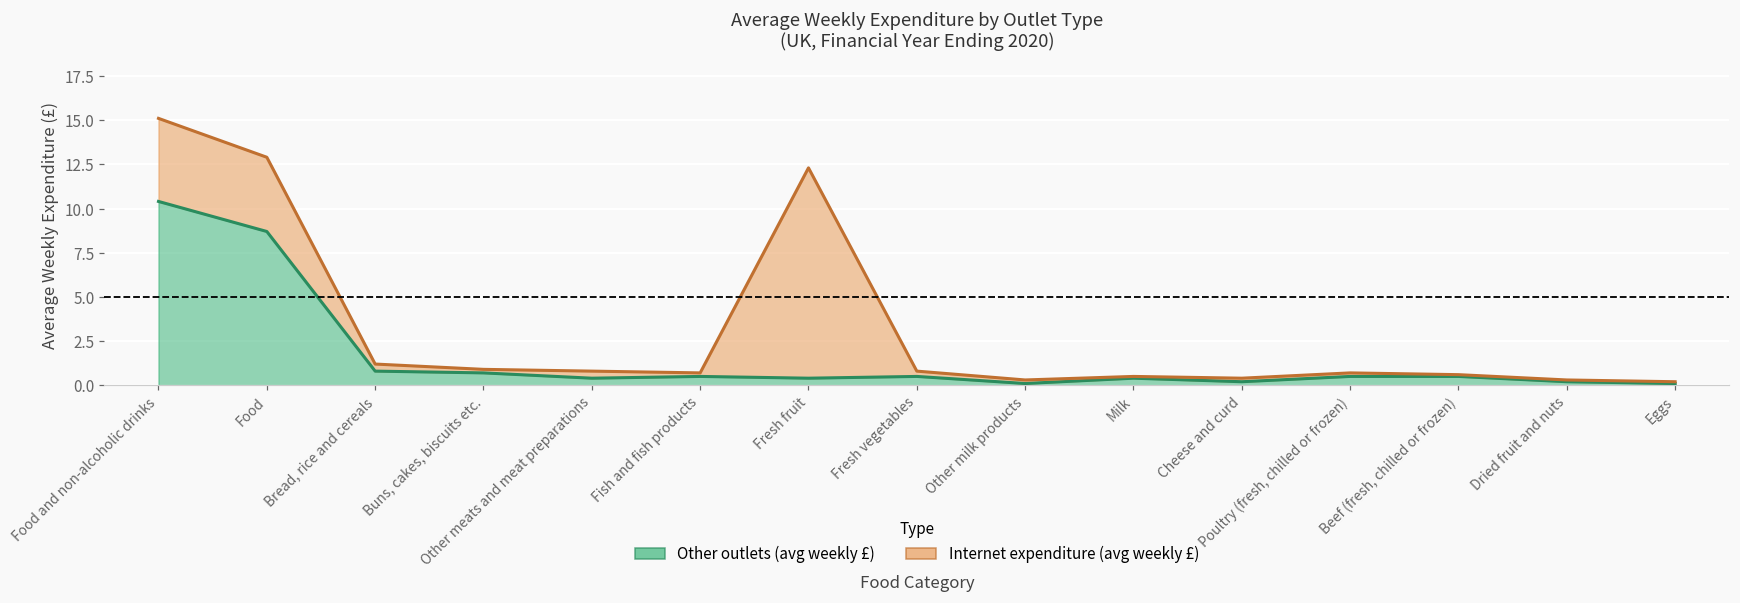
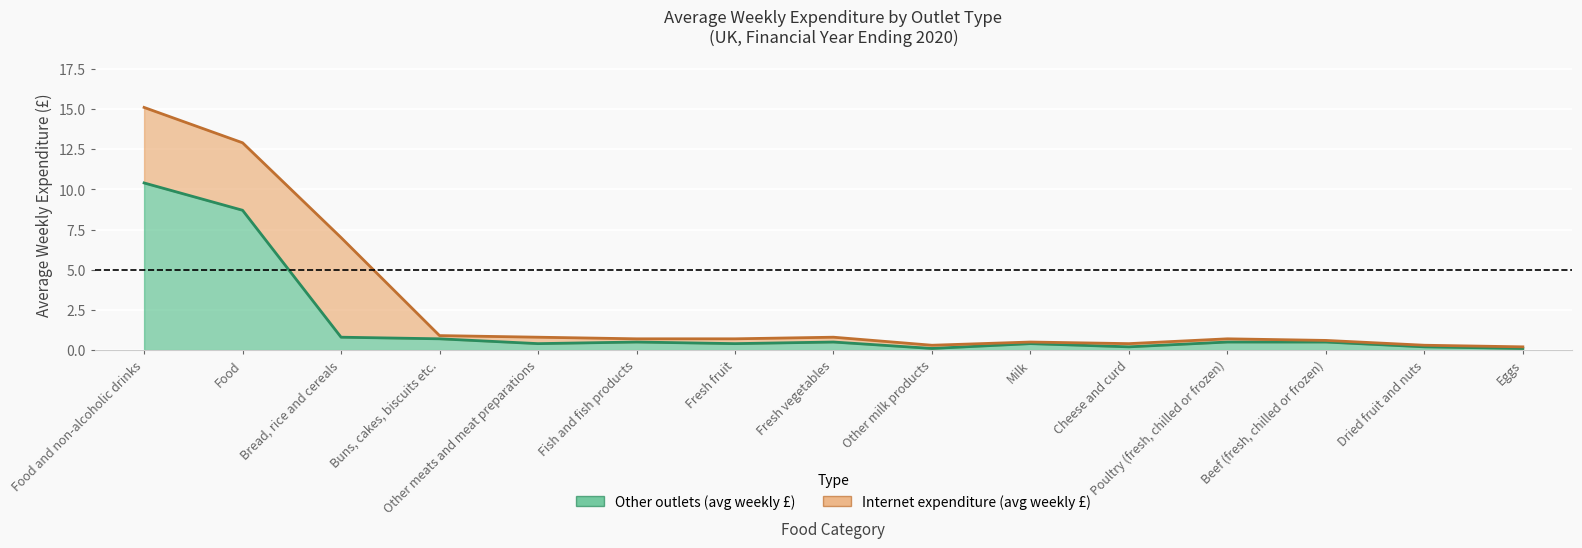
Internet expenditure (avg weekly £), Bread, rice and cereals: 0.4 -> 6.2
Internet expenditure (avg weekly £), Fresh fruit: 11.9 -> 0.3
